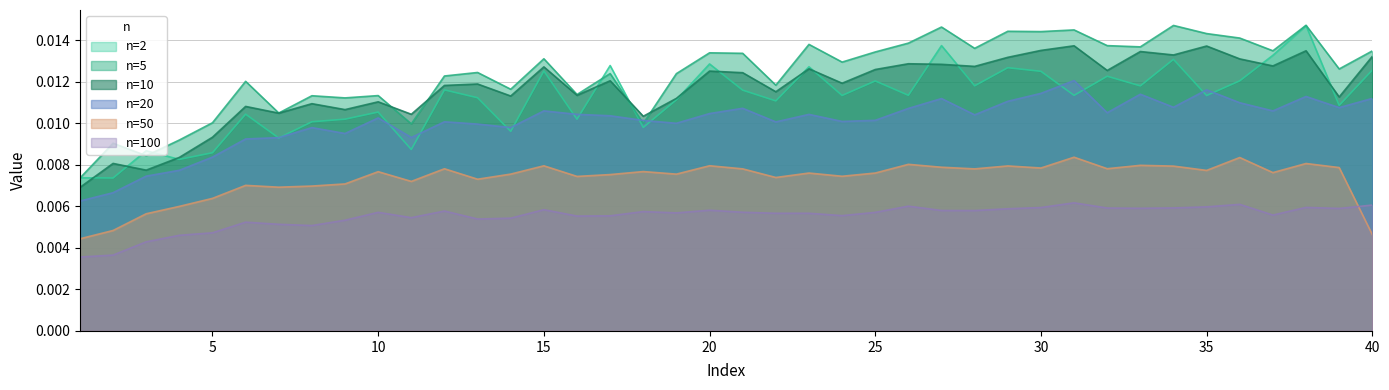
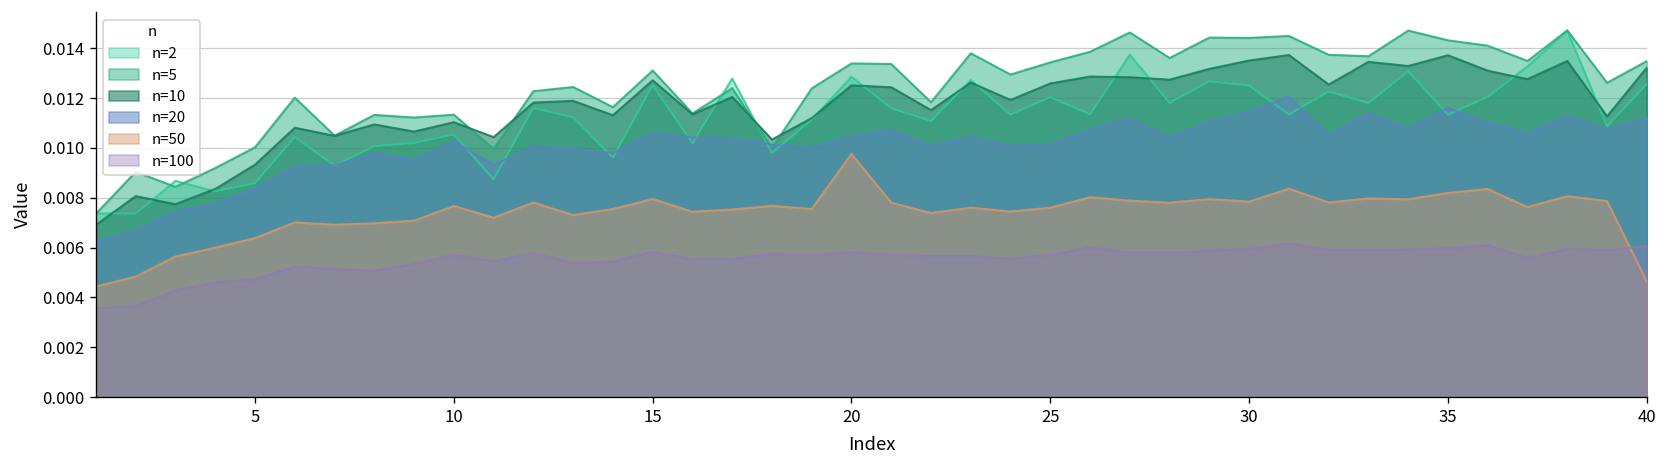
n=50, 20: 0.0080 -> 0.0098
n=50, 35: 0.0077 -> 0.0082
